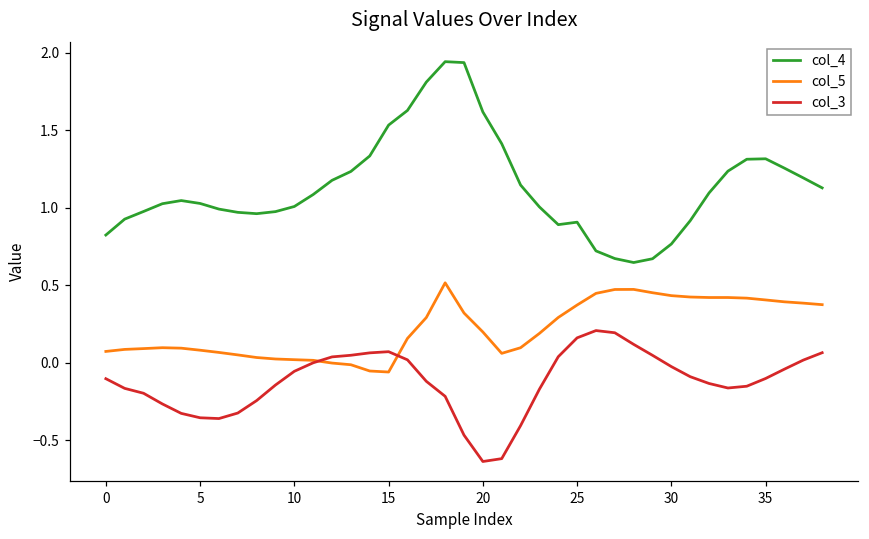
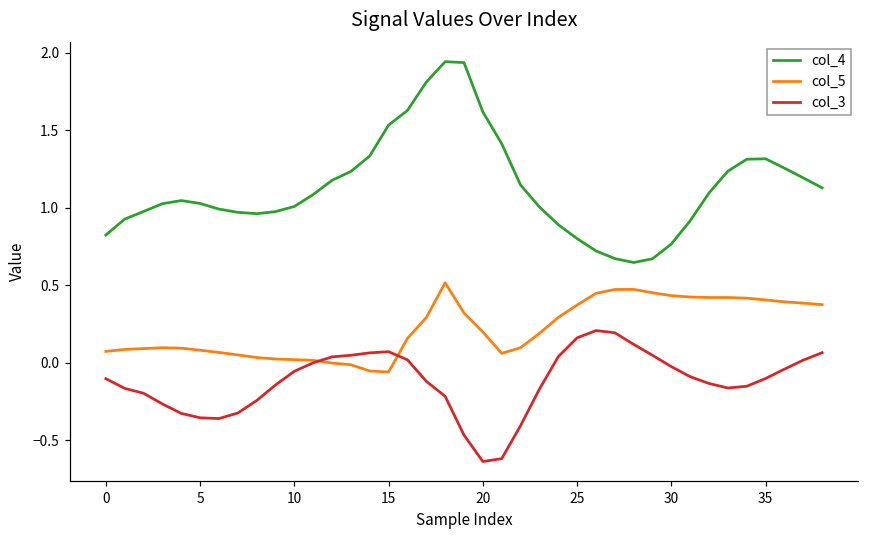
col_4, 25: 0.91 -> 0.80
